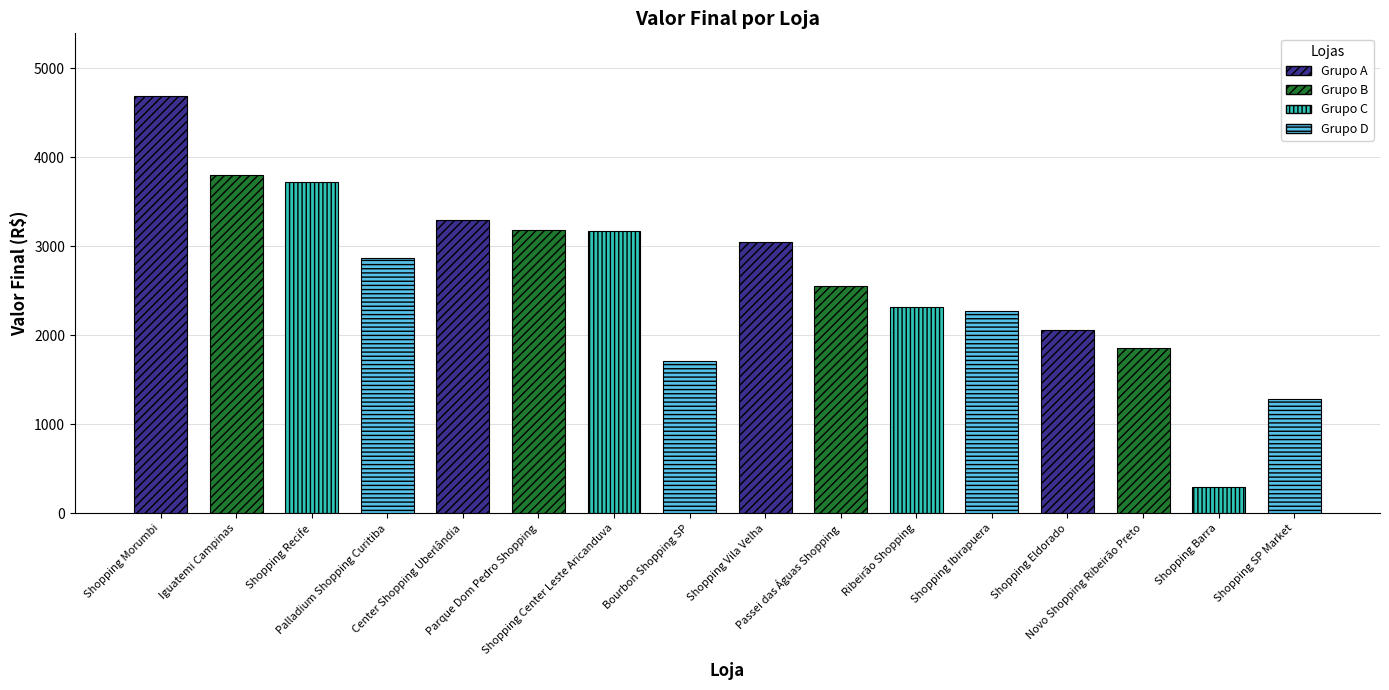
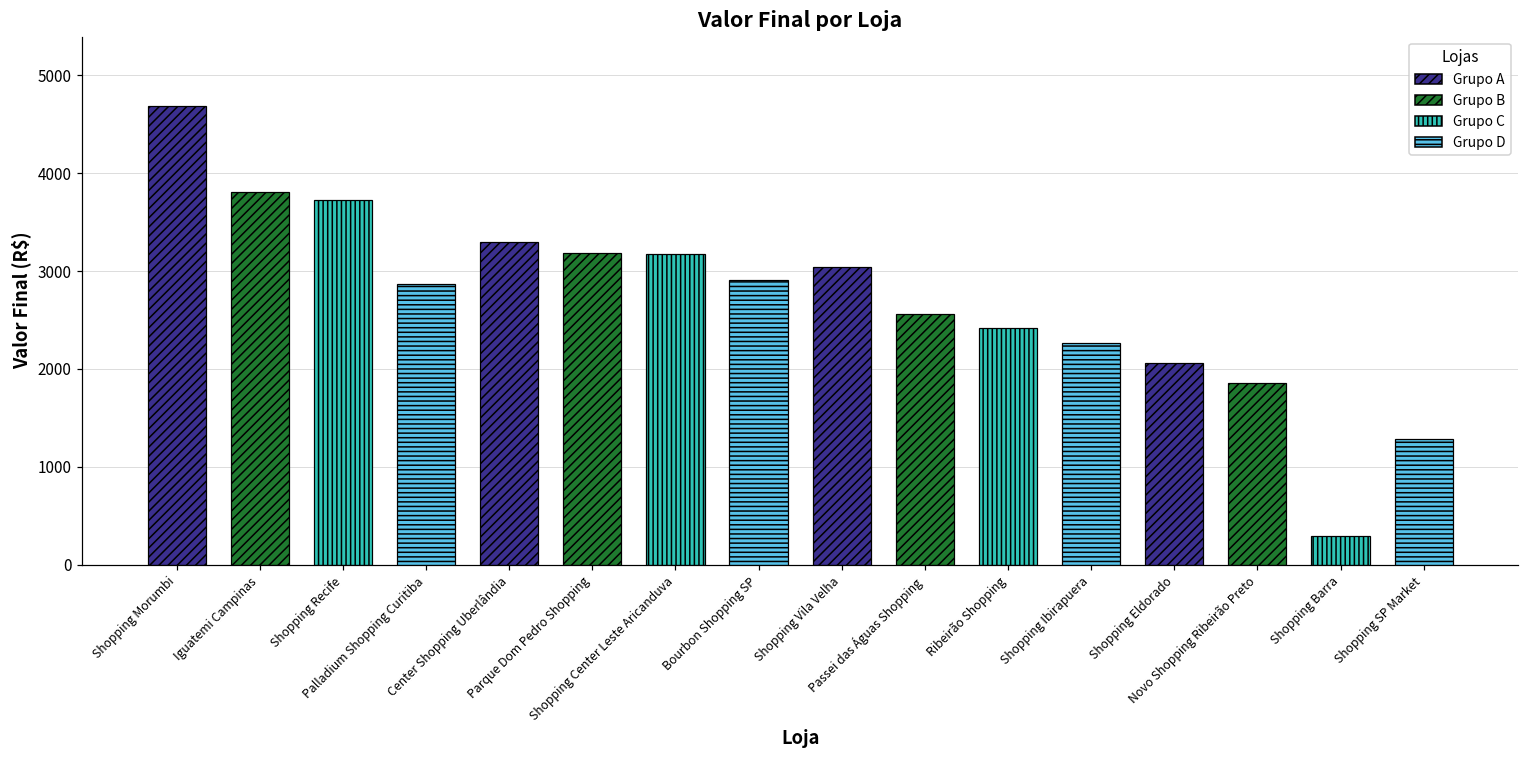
Bourbon Shopping SP: 1700 -> 2900
Ribeirão Shopping: 2300 -> 2400
